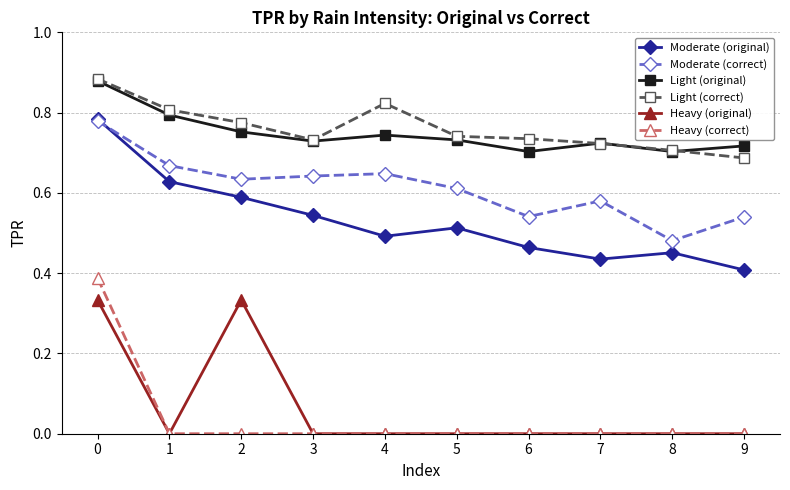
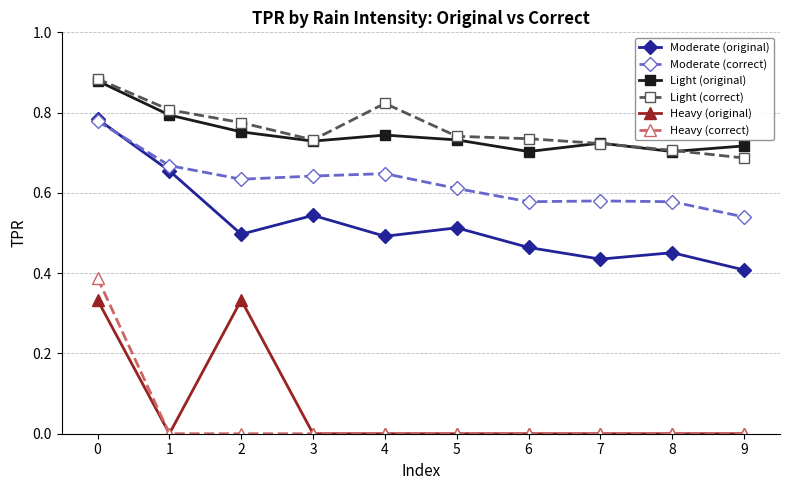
Moderate (original), 1: 0.63 -> 0.66
Moderate (original), 2: 0.59 -> 0.50
Moderate (correct), 6: 0.54 -> 0.58
Moderate (correct), 8: 0.48 -> 0.58
